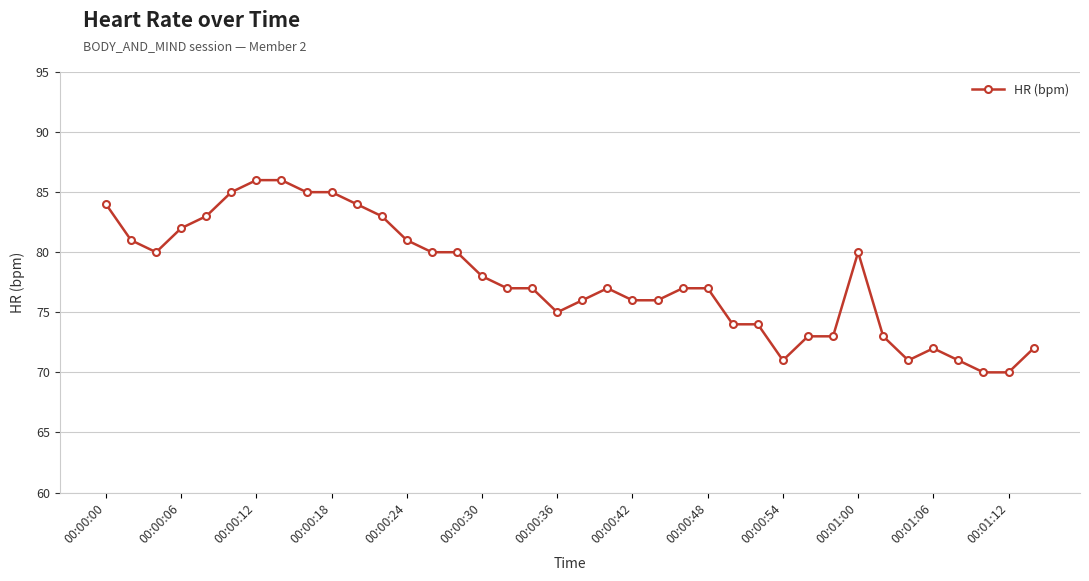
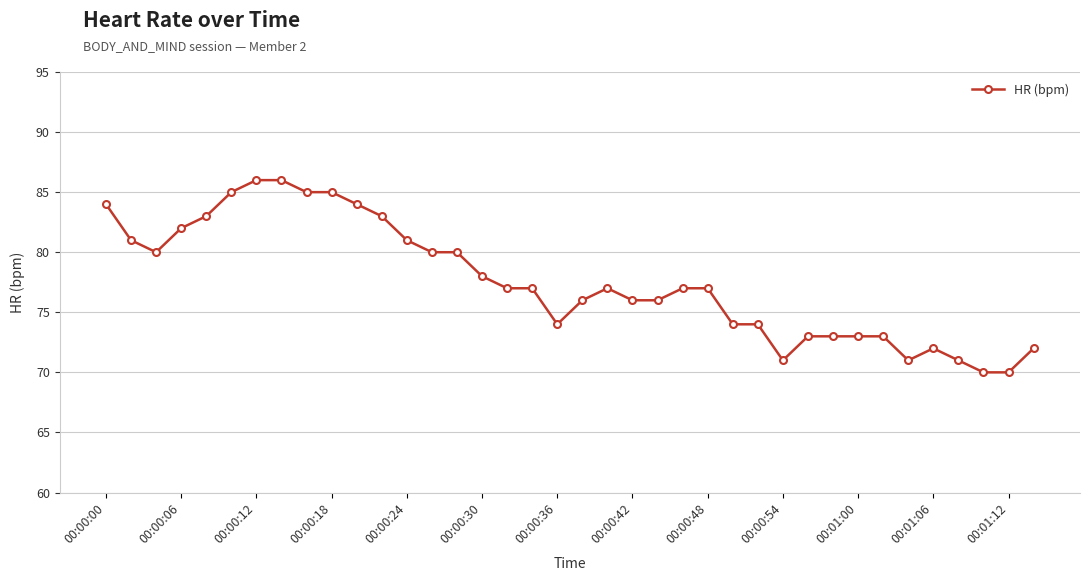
00:00:36: 75 -> 74
00:01:00: 80 -> 73
